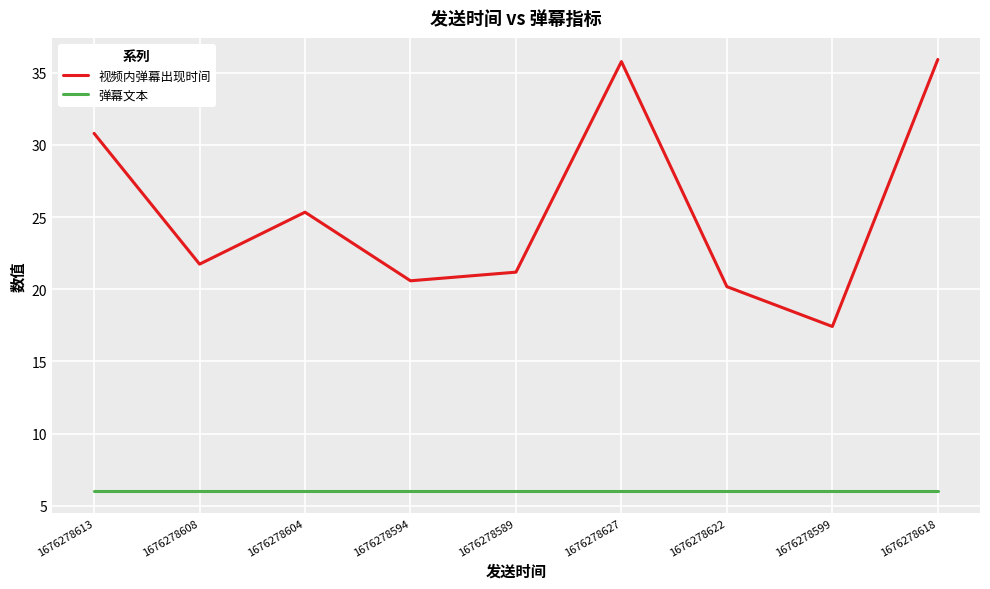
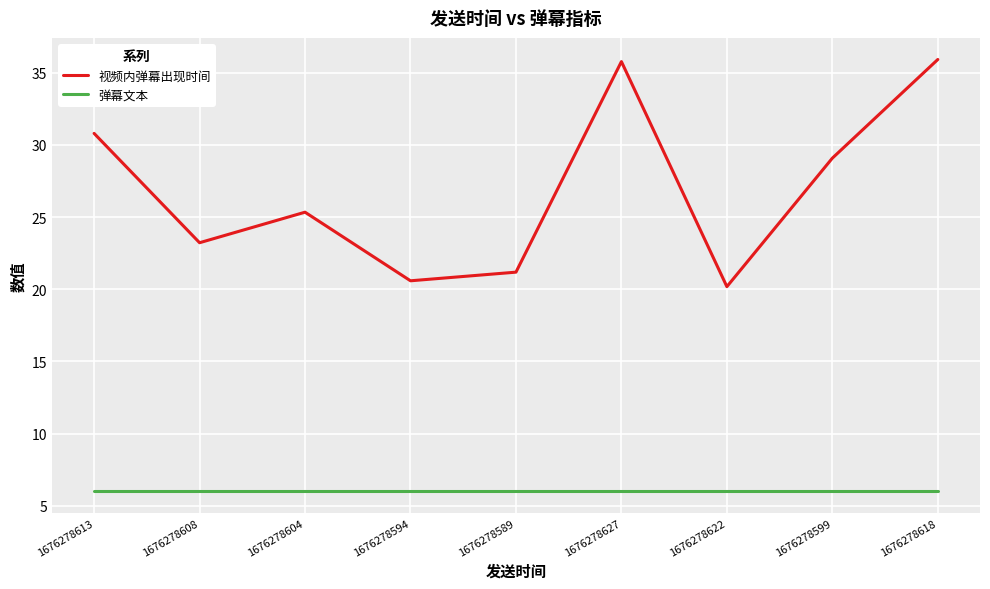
视频内弹幕出现时间, 1676278608: 21.7 -> 23.2
视频内弹幕出现时间, 1676278599: 17.4 -> 29.1
